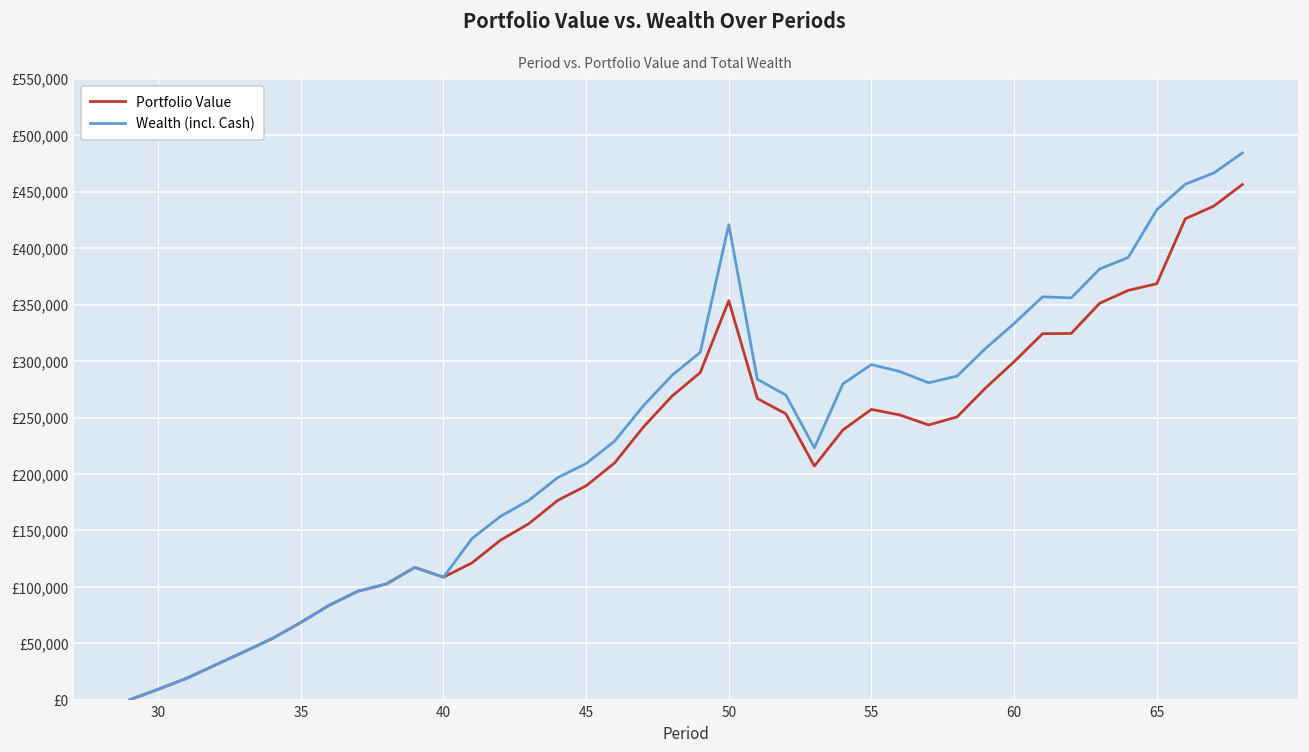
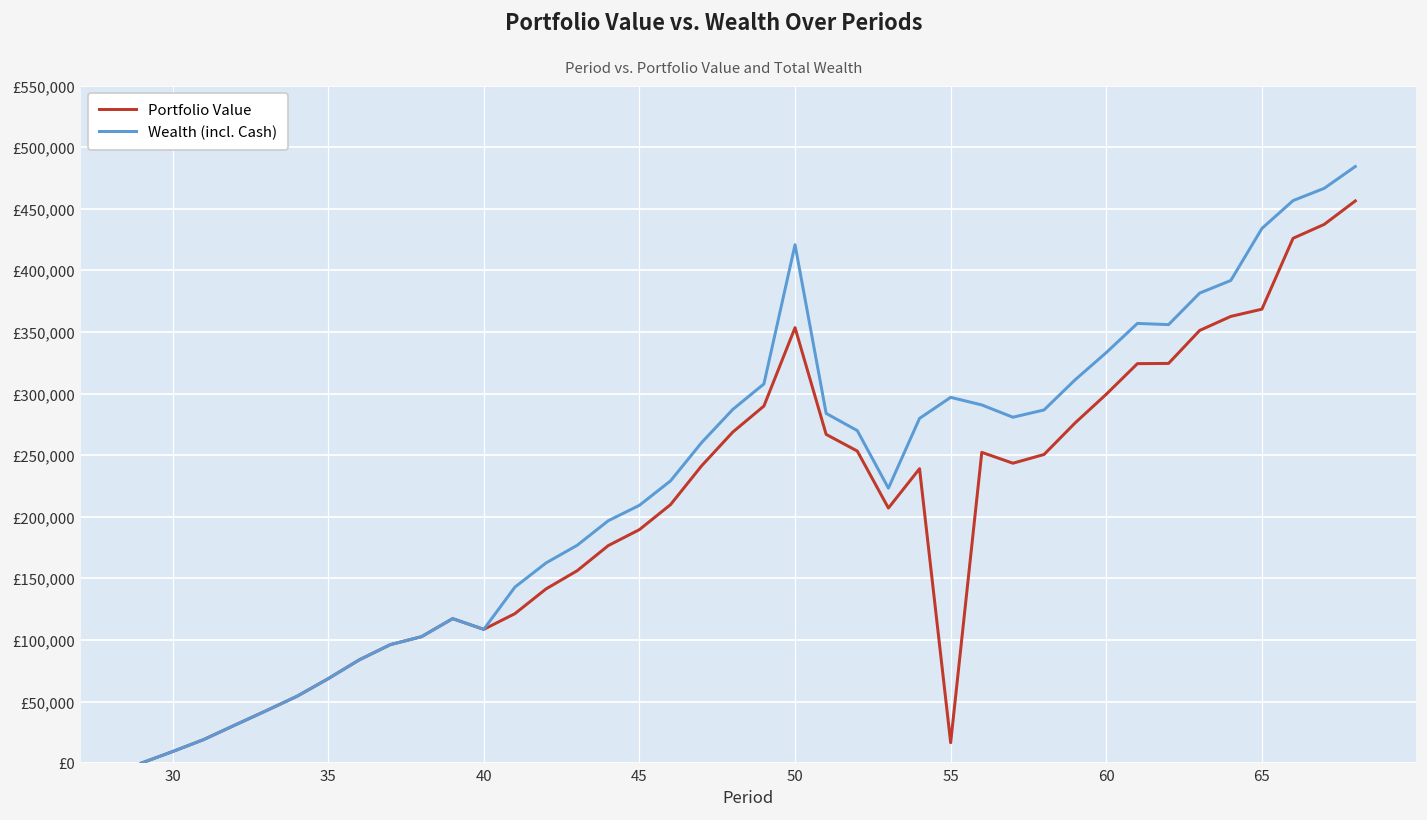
Portfolio Value, 55: £257,000 -> £17,000
